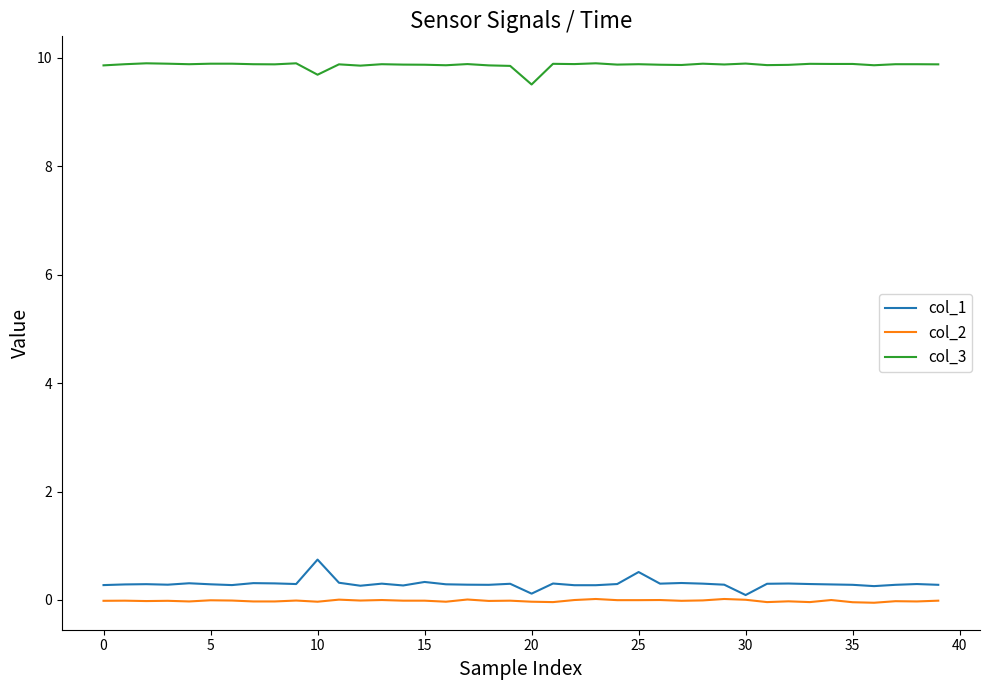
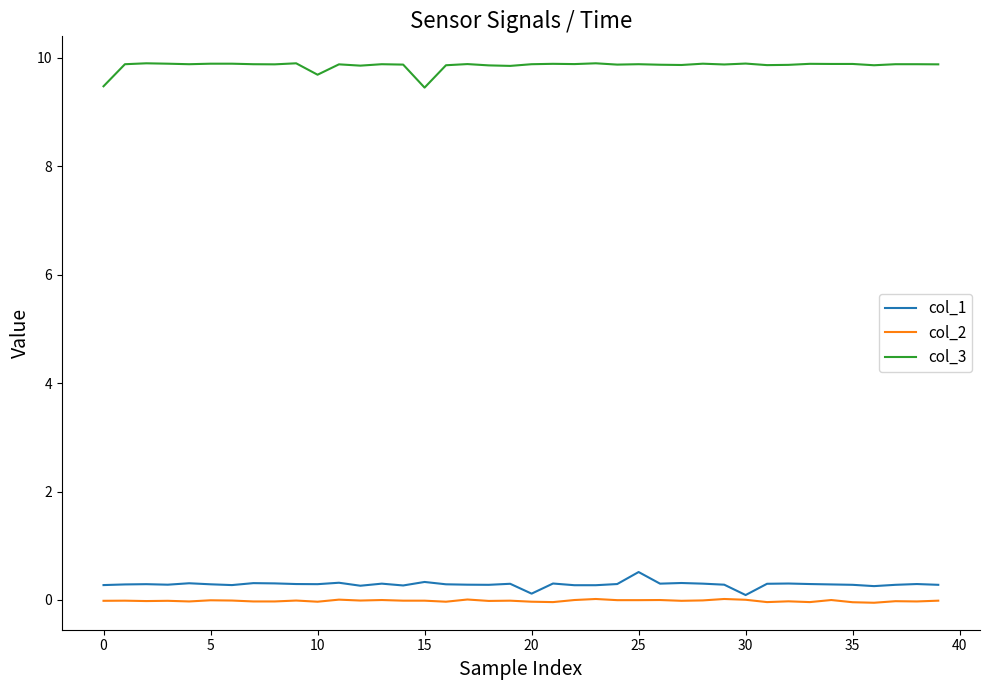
col_3, 0: 9.9 -> 9.5
col_1, 10: 0.7 -> 0.3
col_3, 15: 9.9 -> 9.5
col_3, 20: 9.5 -> 9.9
